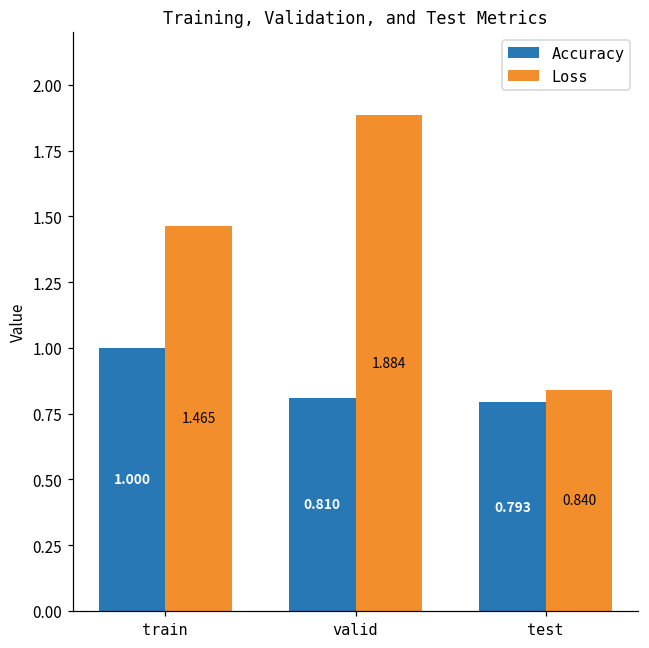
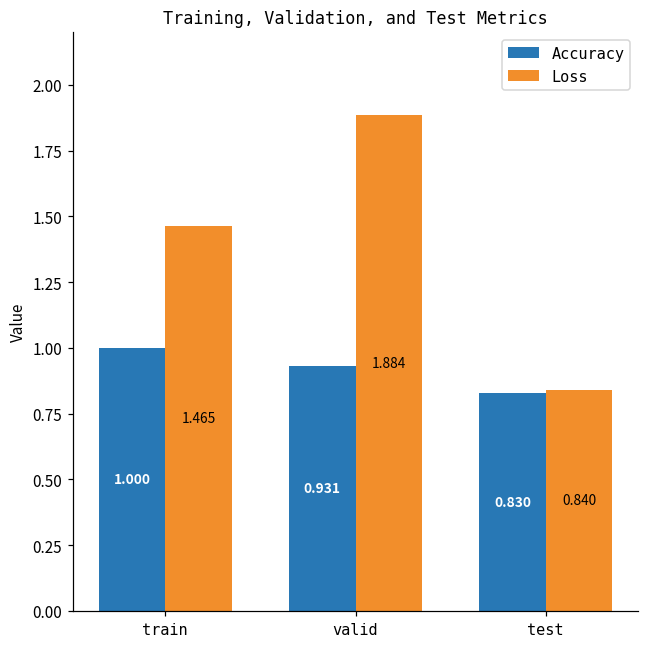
Accuracy, valid: 0.810 -> 0.931
Accuracy, test: 0.793 -> 0.830
